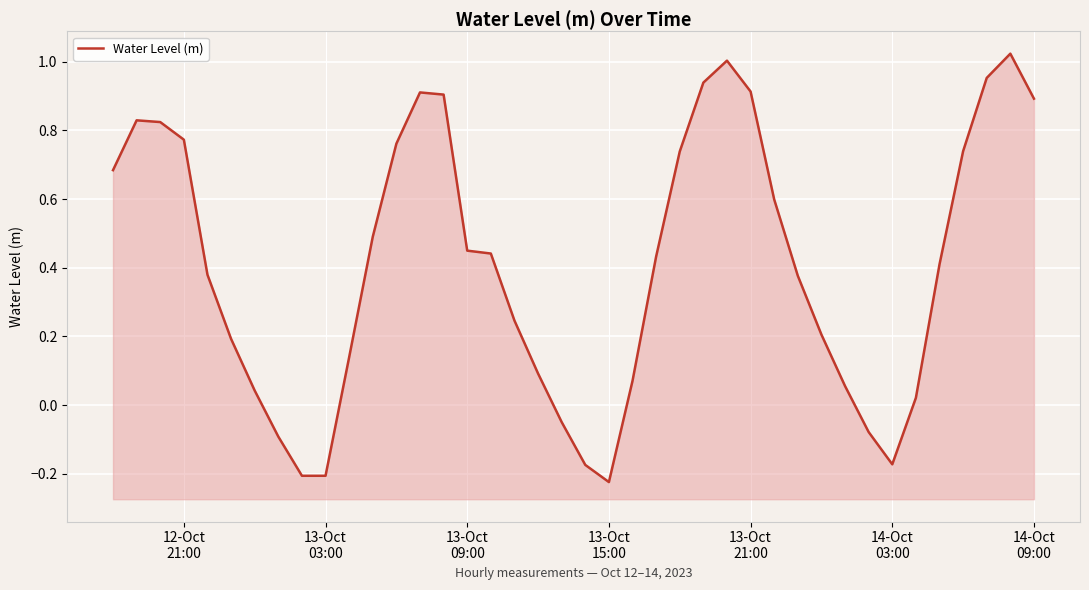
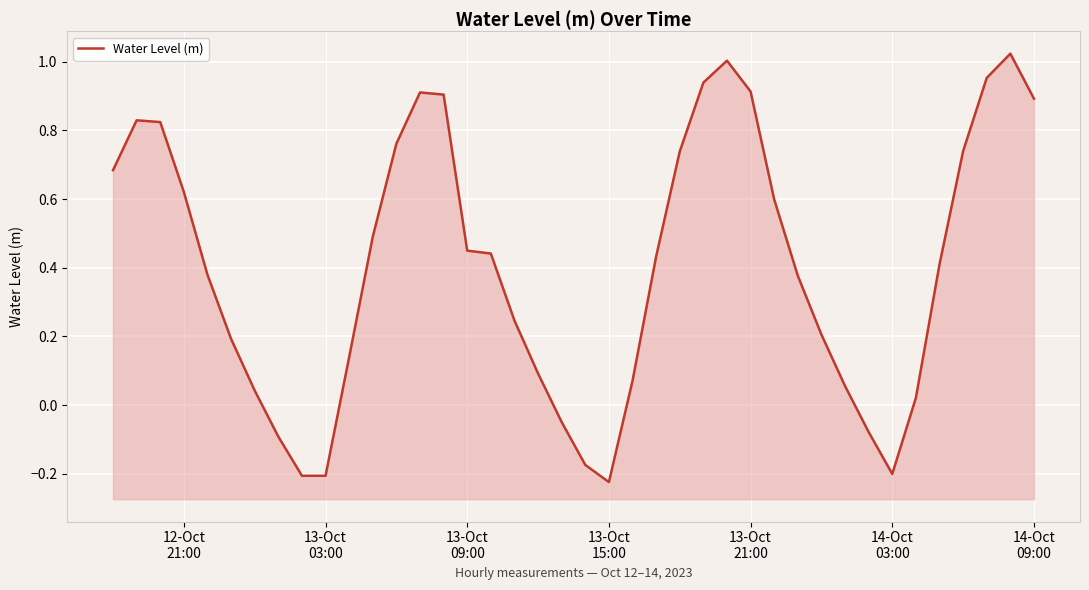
12-Oct 21:00: 0.77 -> 0.62
14-Oct 03:00: -0.17 -> -0.20
